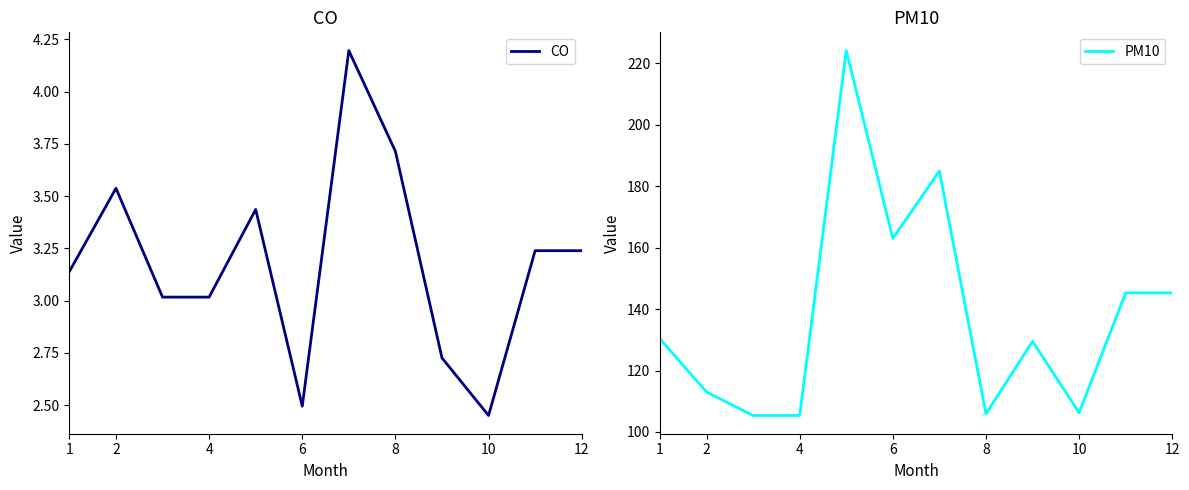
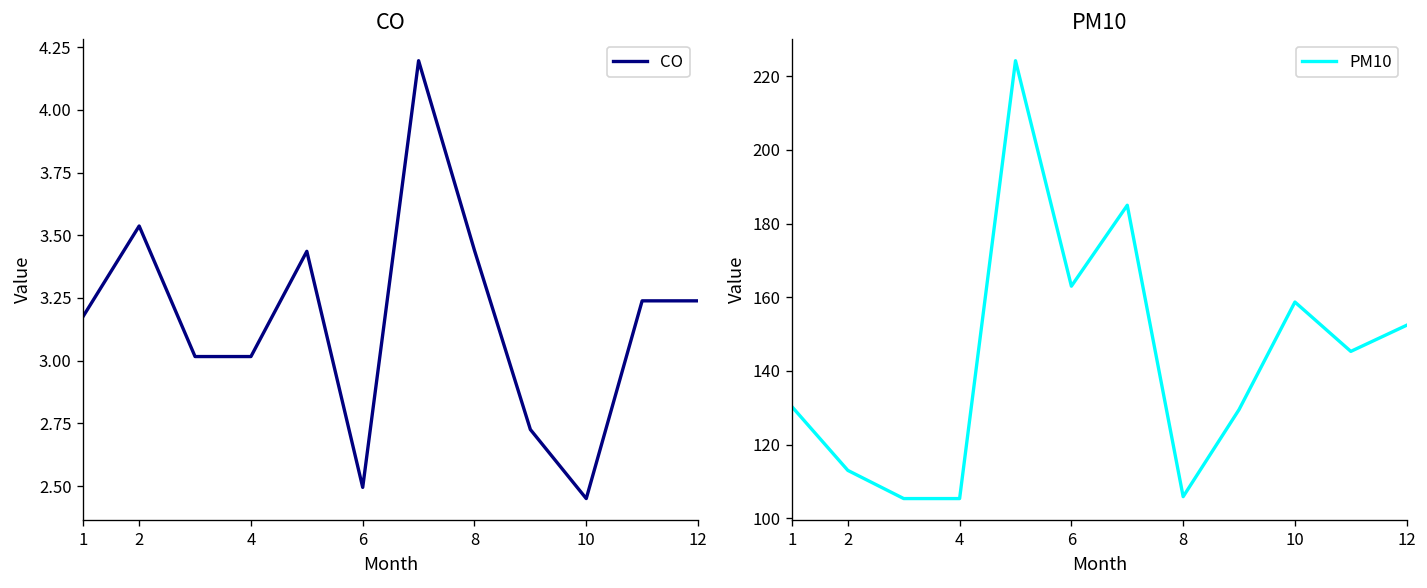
CO, 1: 3.14 -> 3.18
CO, 8: 3.71 -> 3.44
PM10, 10: 106 -> 159
PM10, 12: 145 -> 152
